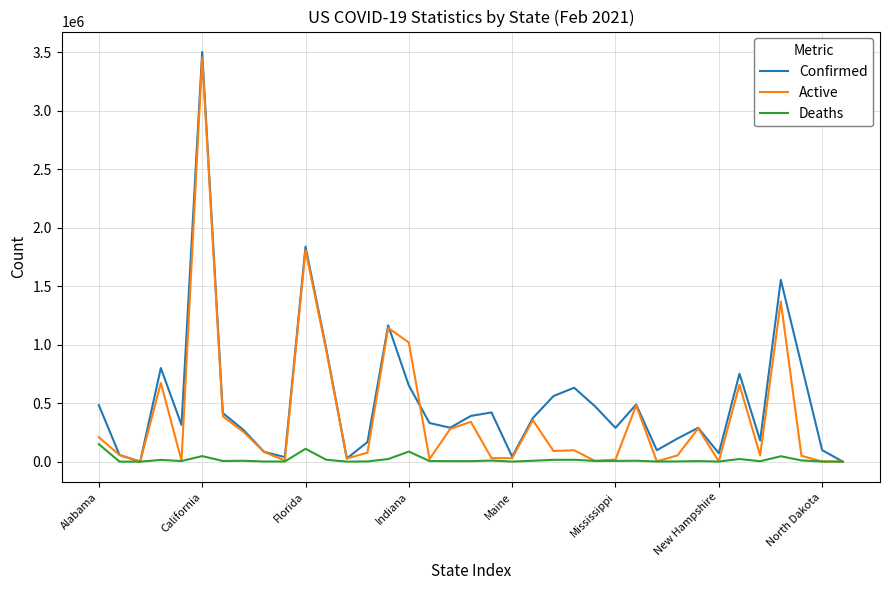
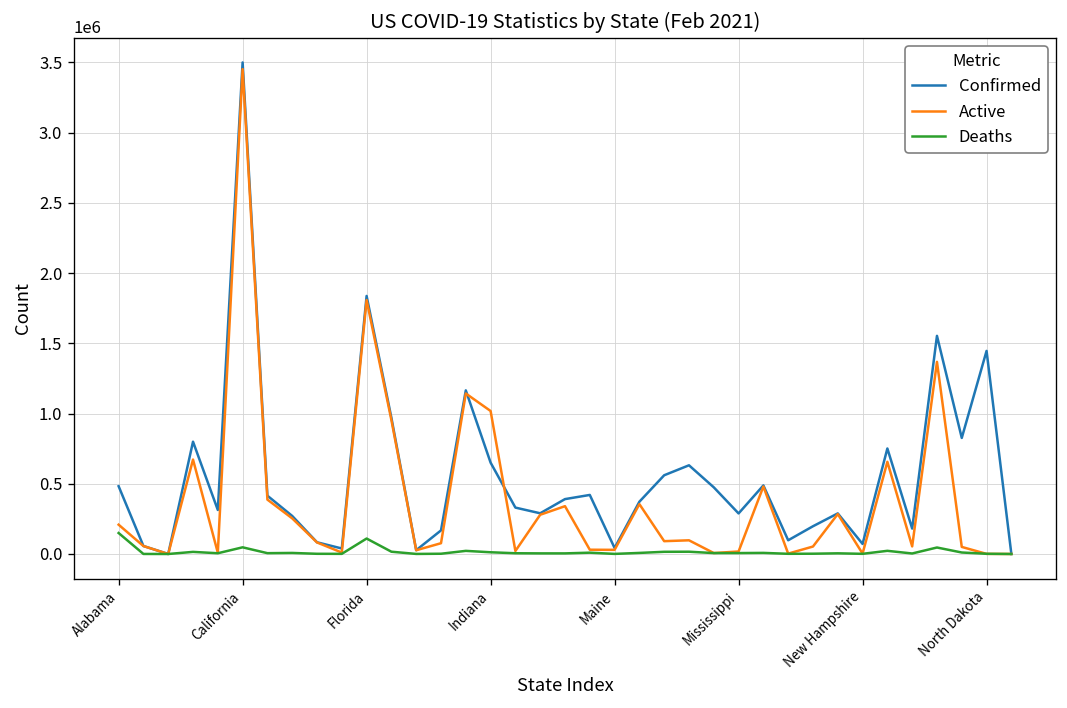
Deaths, Indiana: 90000 -> 10000
Confirmed, North Dakota: 100000 -> 1450000
